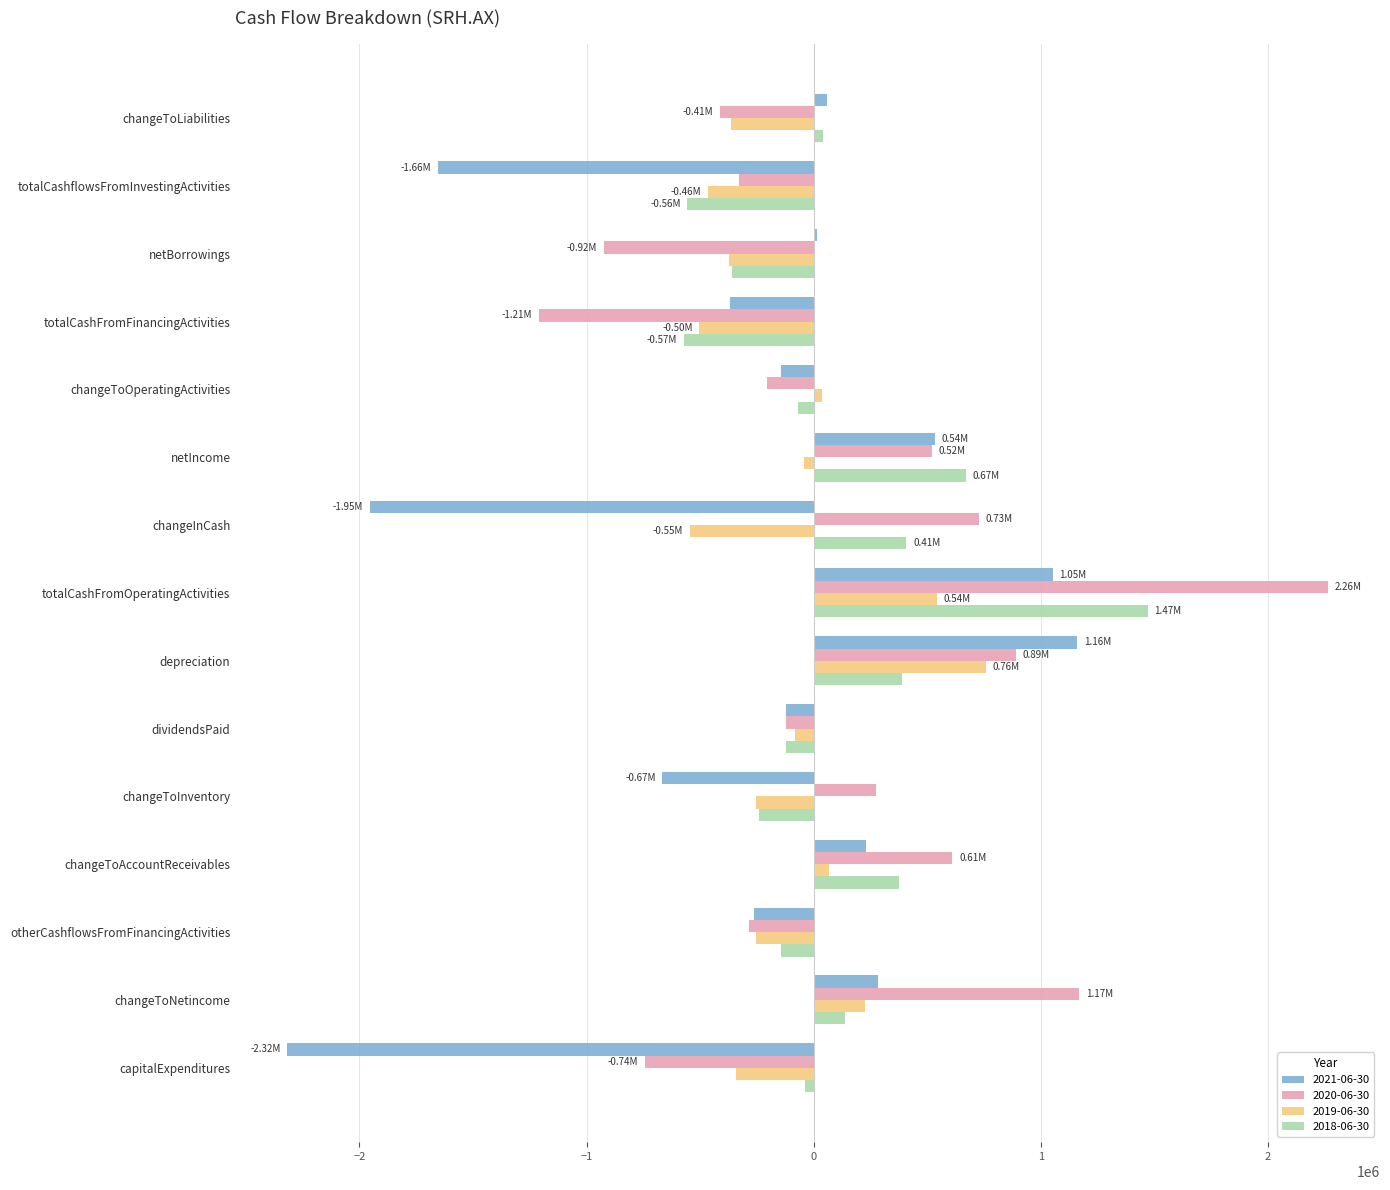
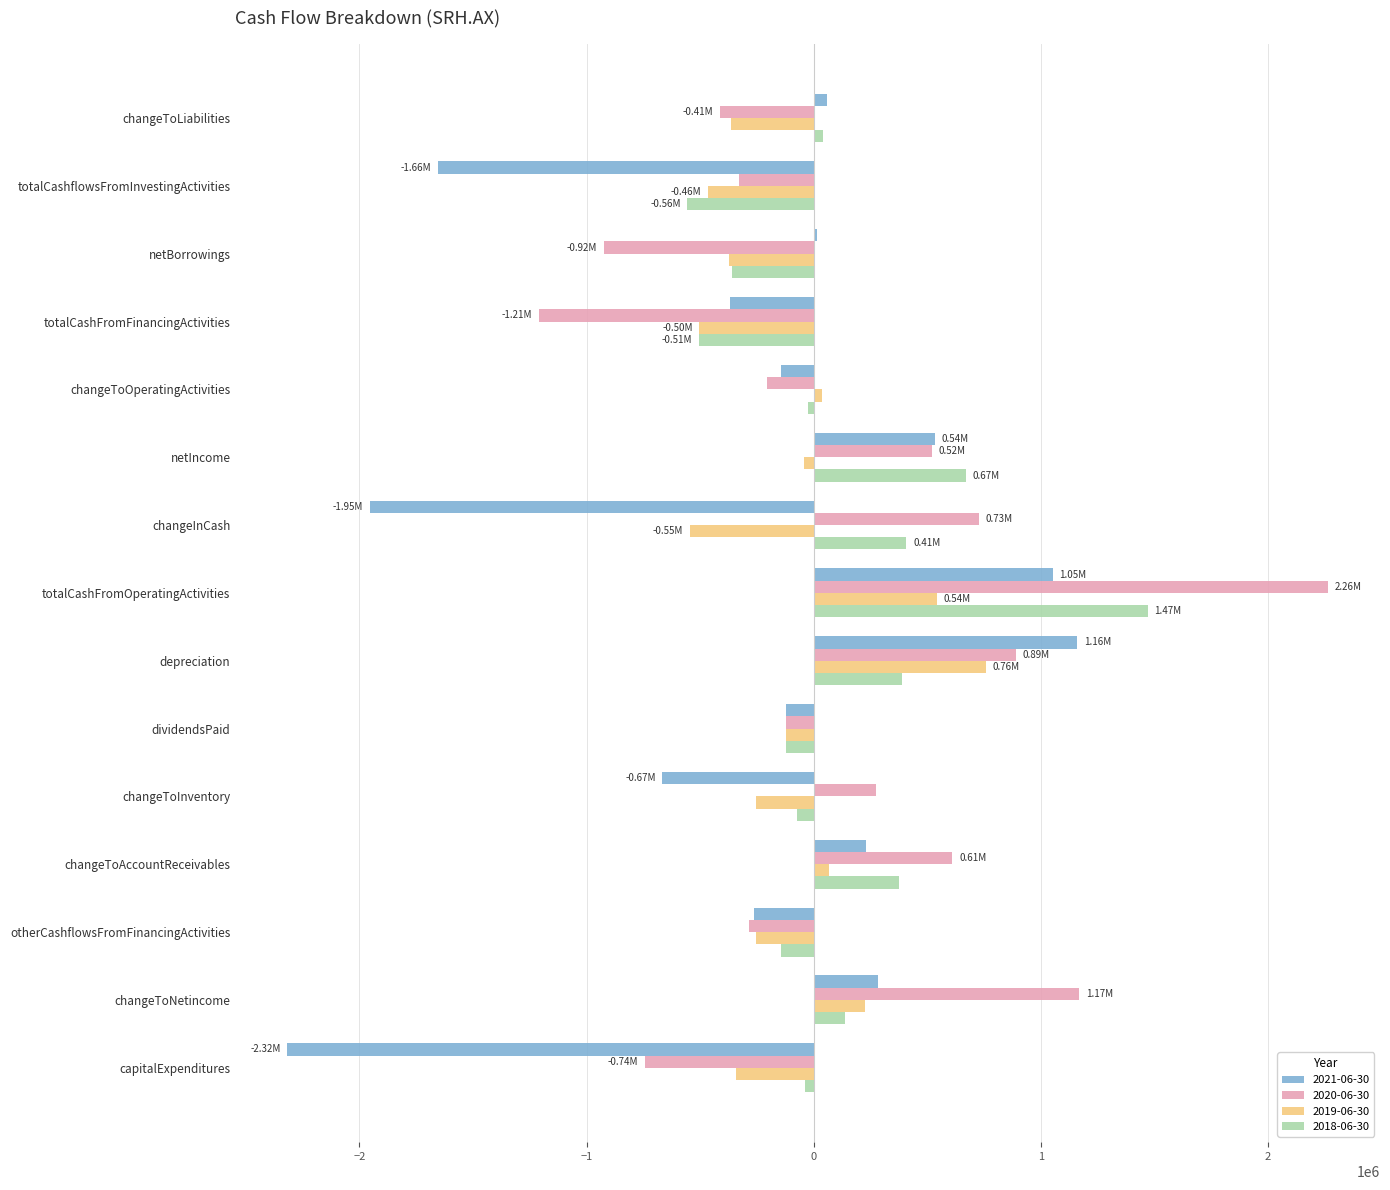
2018-06-30, totalCashFromFinancingActivities: -0.57M -> -0.51M
2018-06-30, changeToOperatingActivities: -70000 -> -20000
2019-06-30, dividendsPaid: -80000 -> -120000
2018-06-30, changeToInventory: -240000 -> -70000
